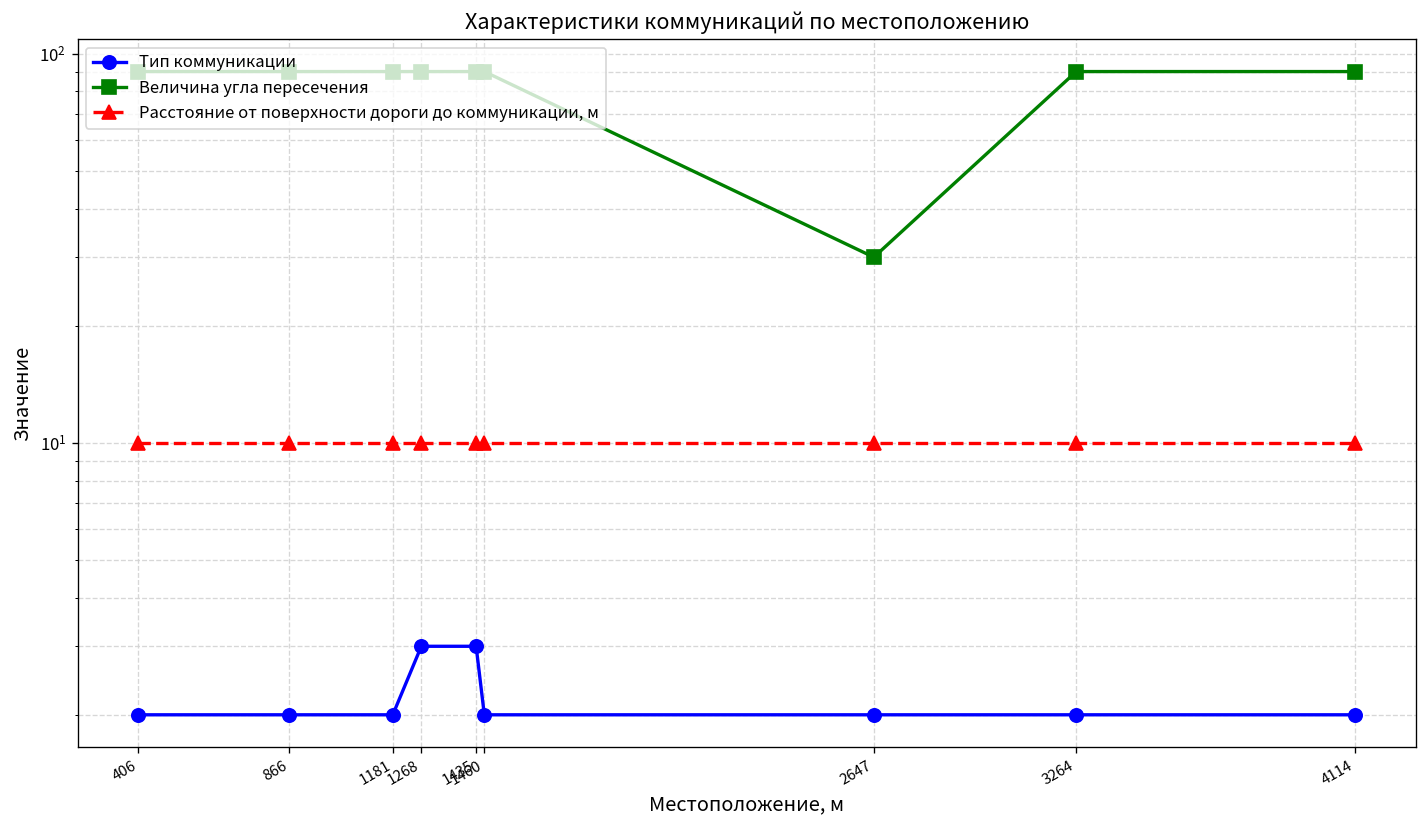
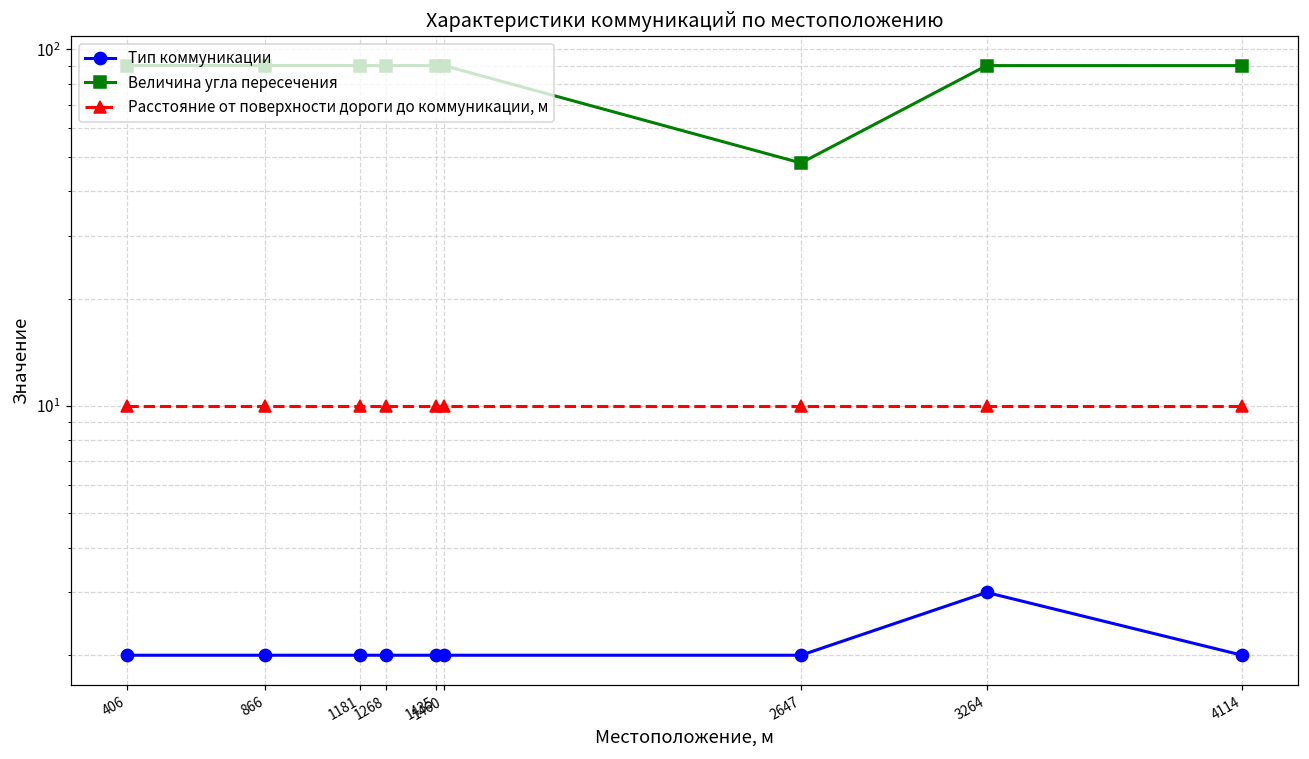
Тип коммуникации, 1268: 3 -> 2
Тип коммуникации, 1435: 3 -> 2
Величина угла пересечения, 2647: 30 -> 48
Тип коммуникации, 3264: 2 -> 3
